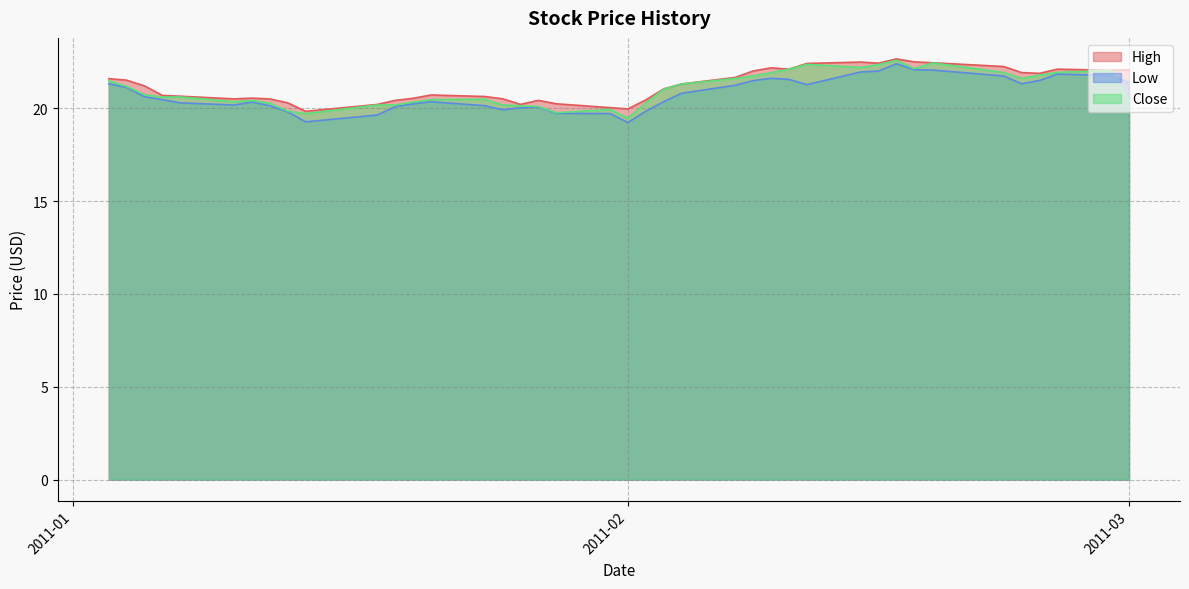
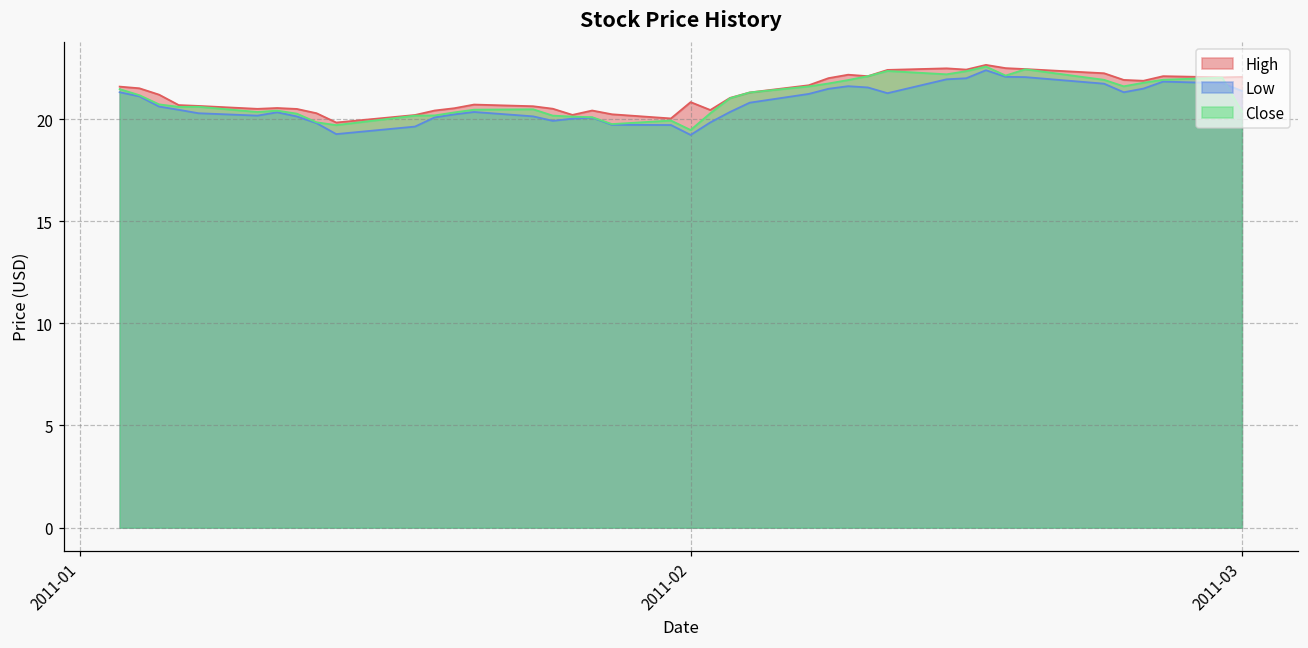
High, 2011-02: 20.0 -> 20.8
